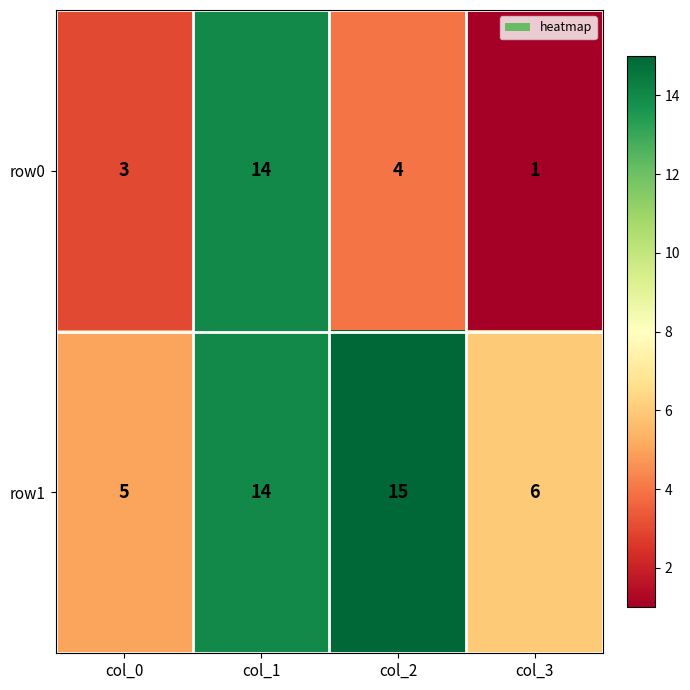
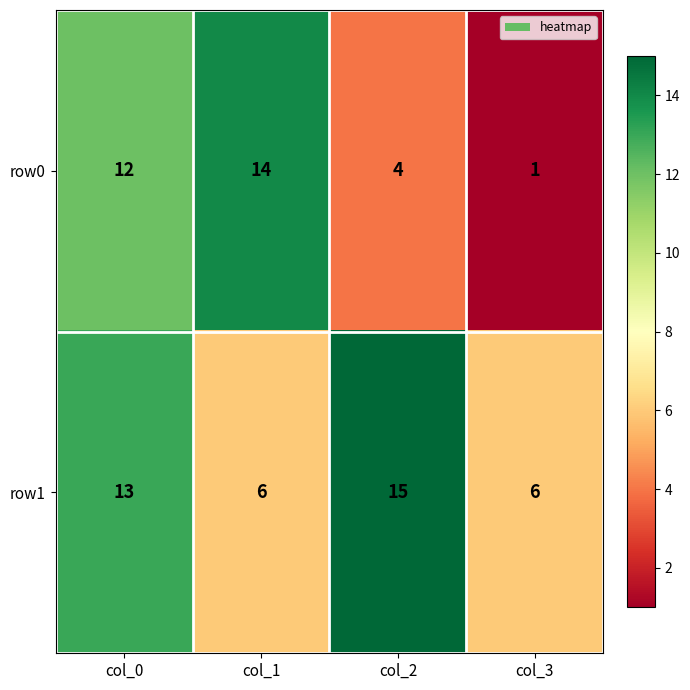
row0, col_0: 3 -> 12
row1, col_0: 5 -> 13
row1, col_1: 14 -> 6
